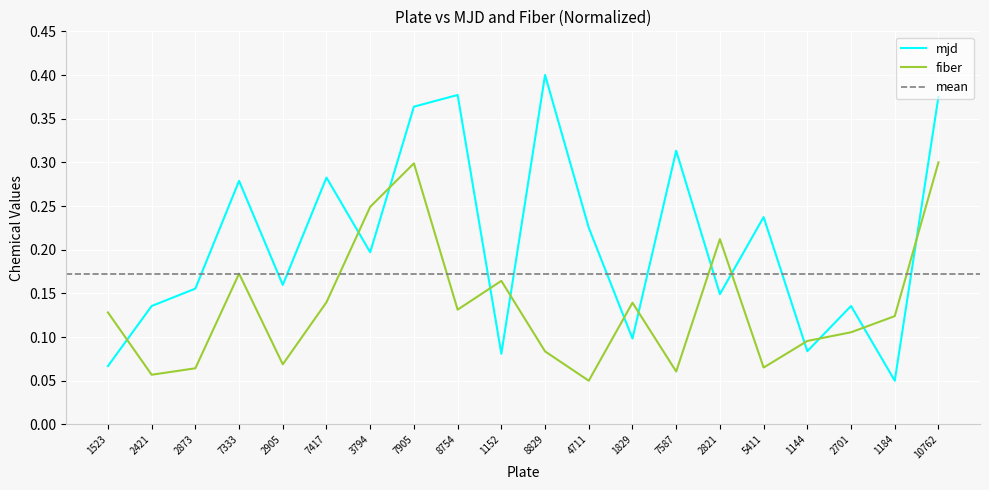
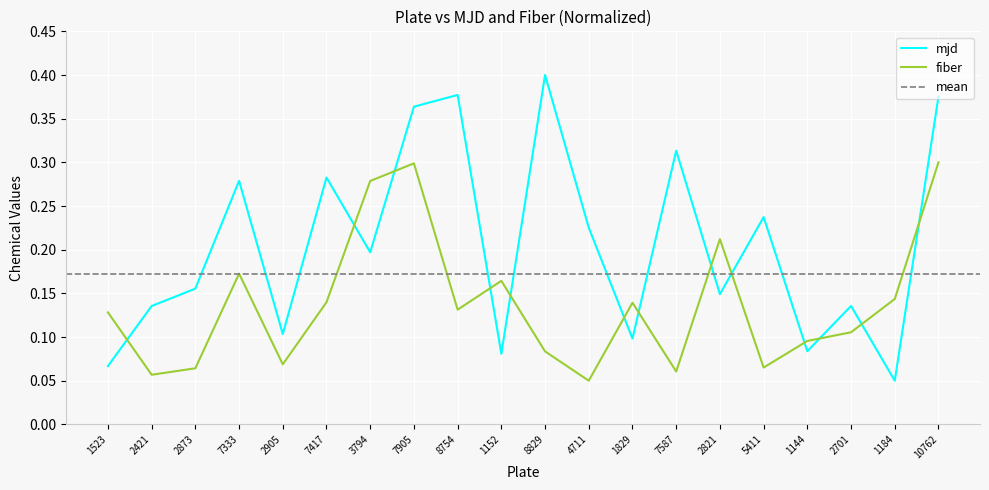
mjd, 2905: 0.16 -> 0.10
fiber, 3794: 0.25 -> 0.28
fiber, 1184: 0.12 -> 0.14
